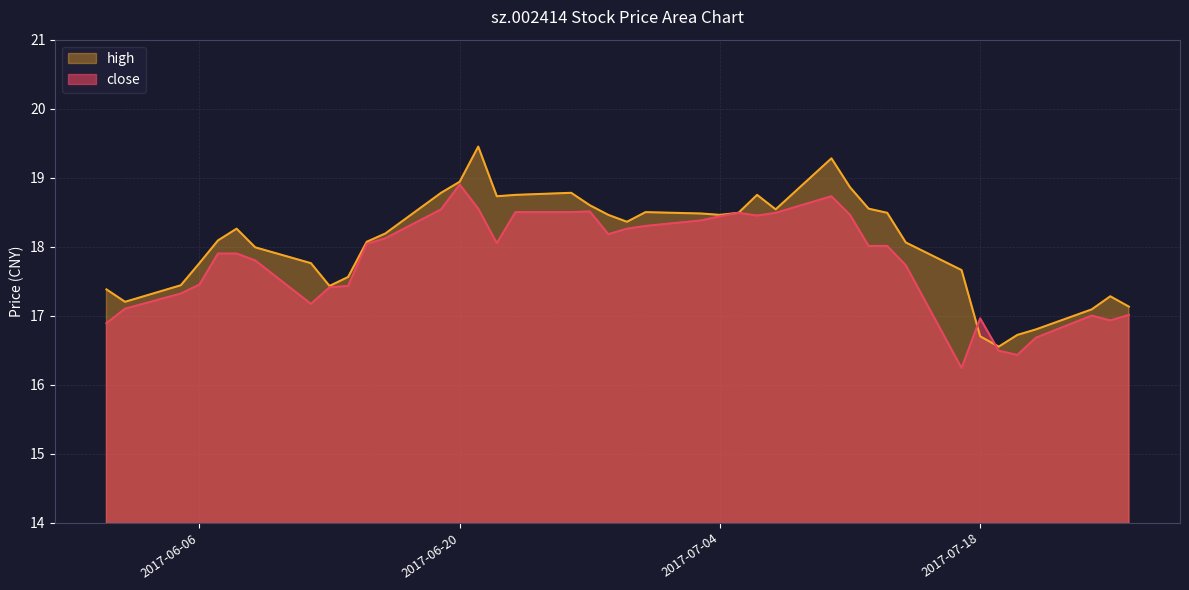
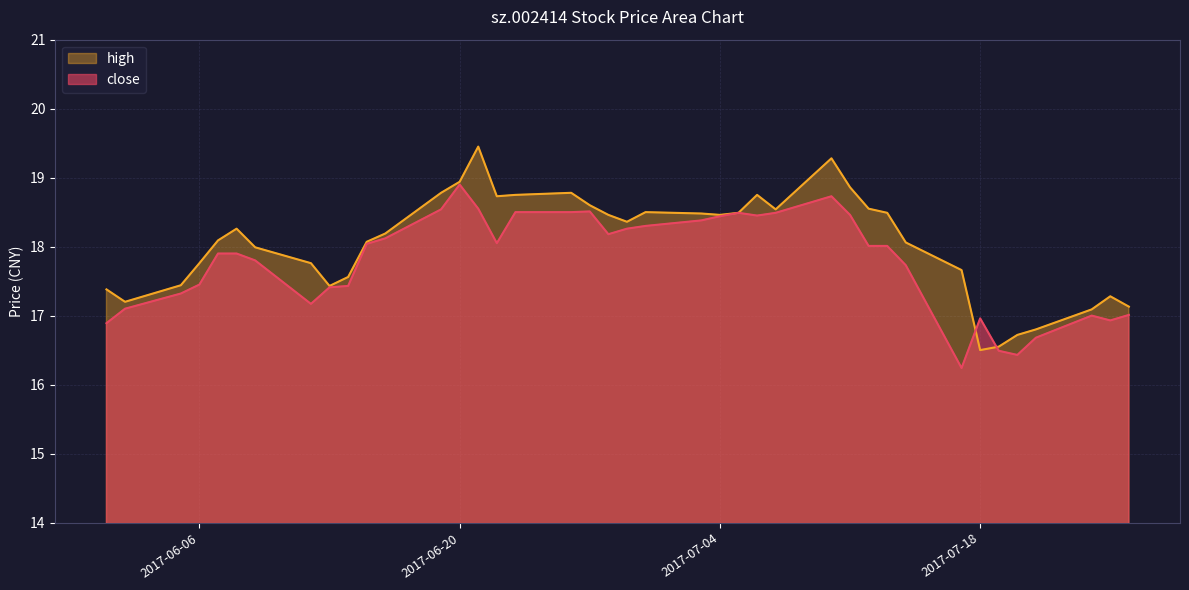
high, 2017-07-18: 16.7 -> 16.5
